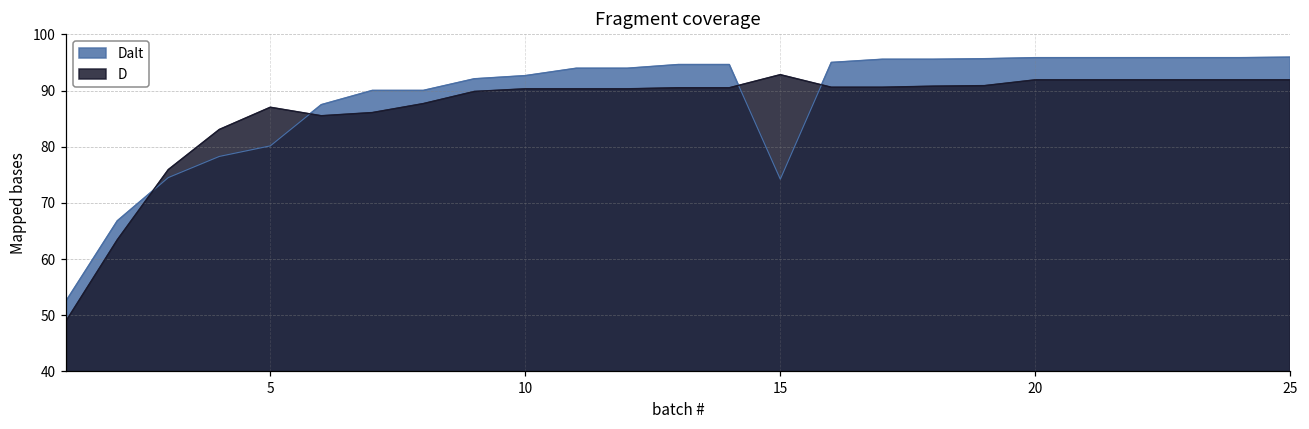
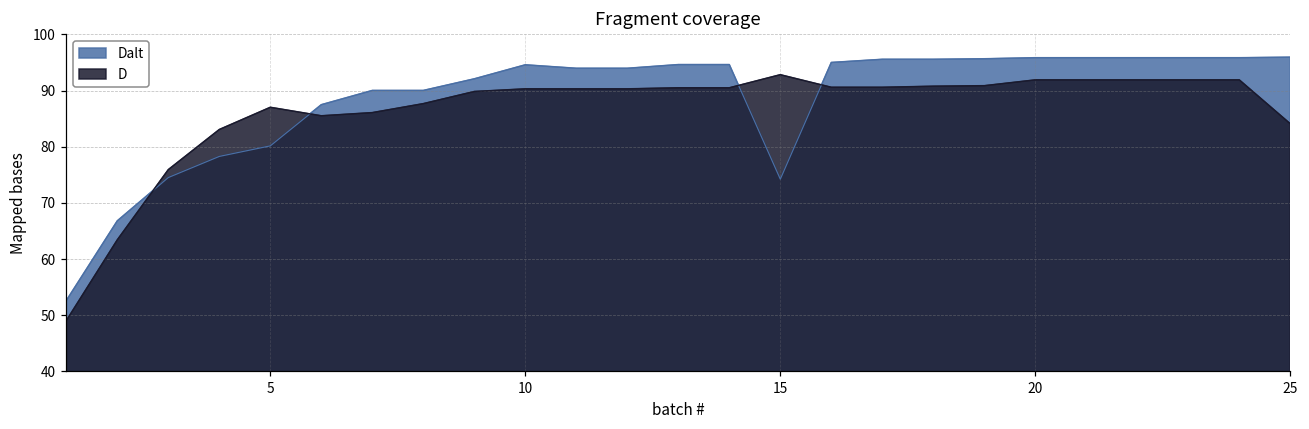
Dalt, 10: 93 -> 95
D, 25: 92 -> 84
